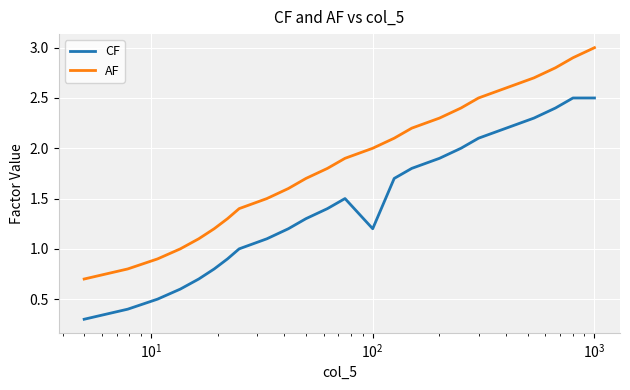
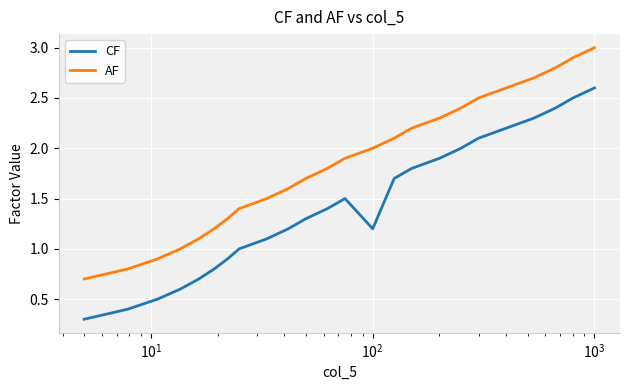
CF, 10^3: 2.5 -> 2.6
